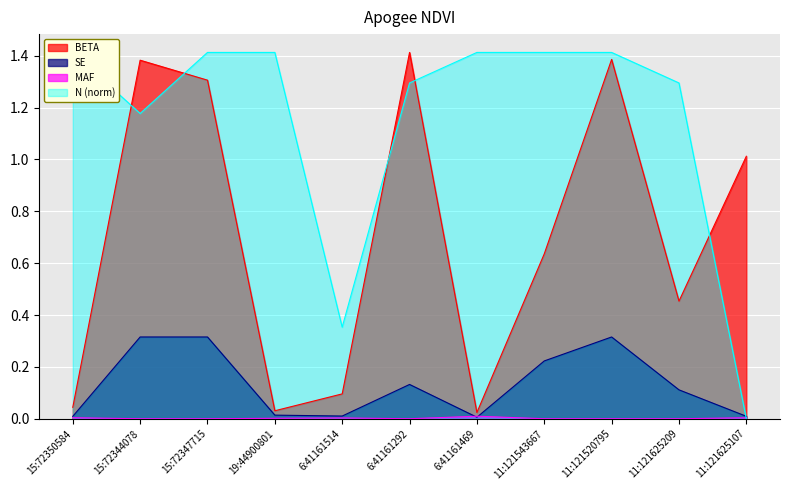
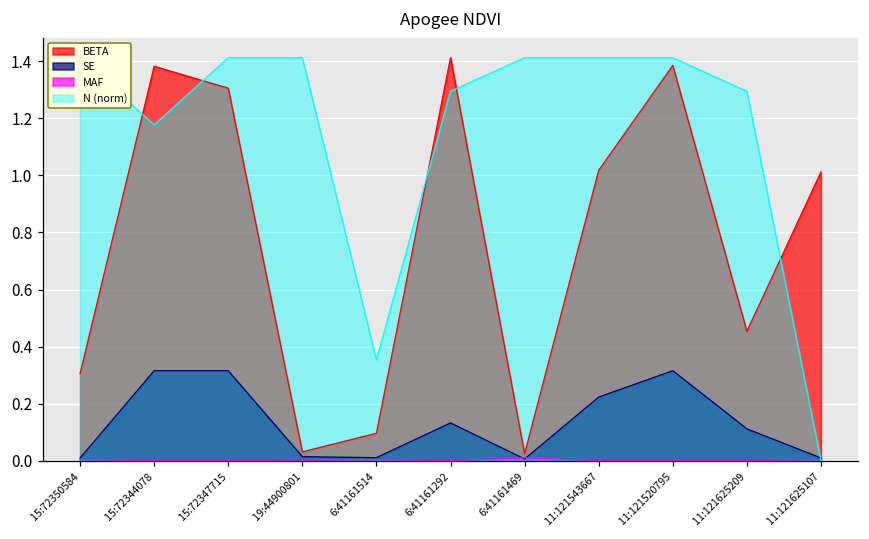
BETA, 15:72350584: 0.04 -> 0.31
BETA, 11:121543667: 0.64 -> 1.02
